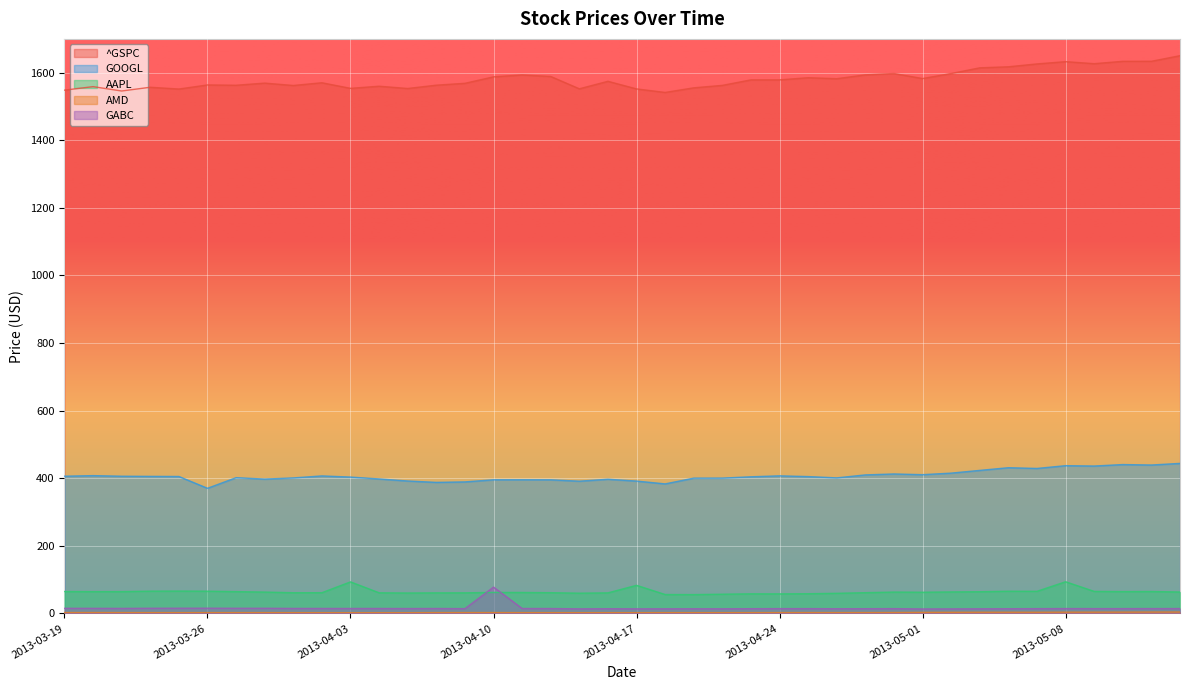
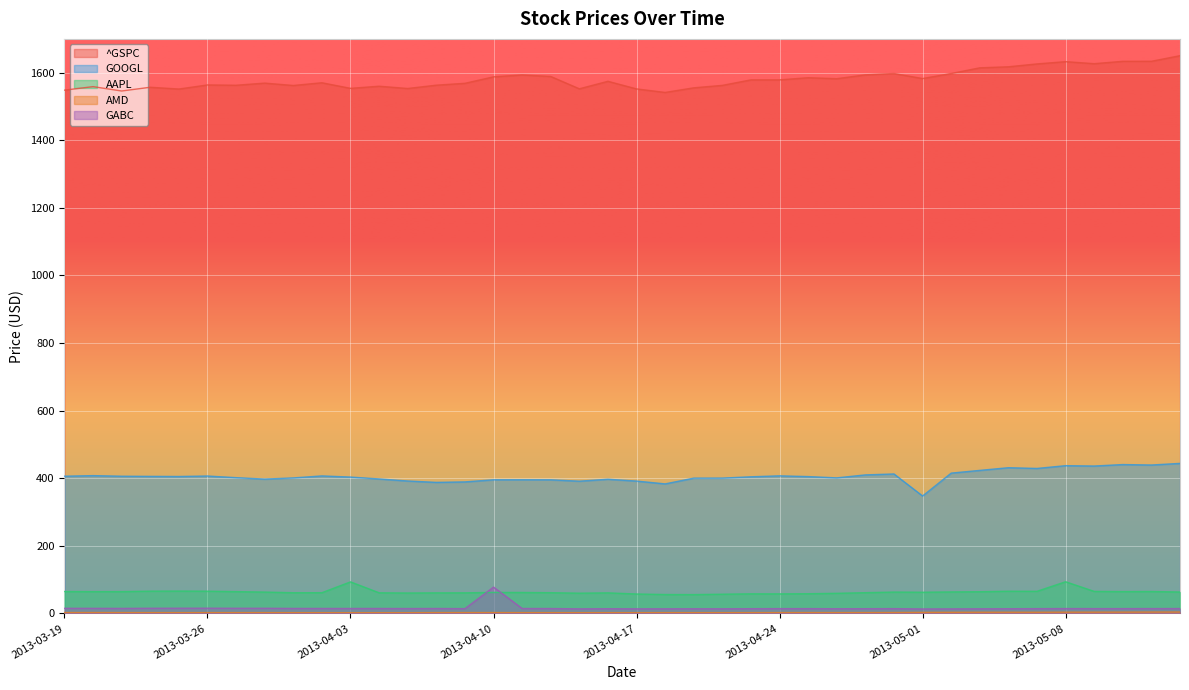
GOOGL, 2013-03-26: 370 -> 410
AAPL, 2013-04-17: 80 -> 60
GOOGL, 2013-05-01: 410 -> 350
